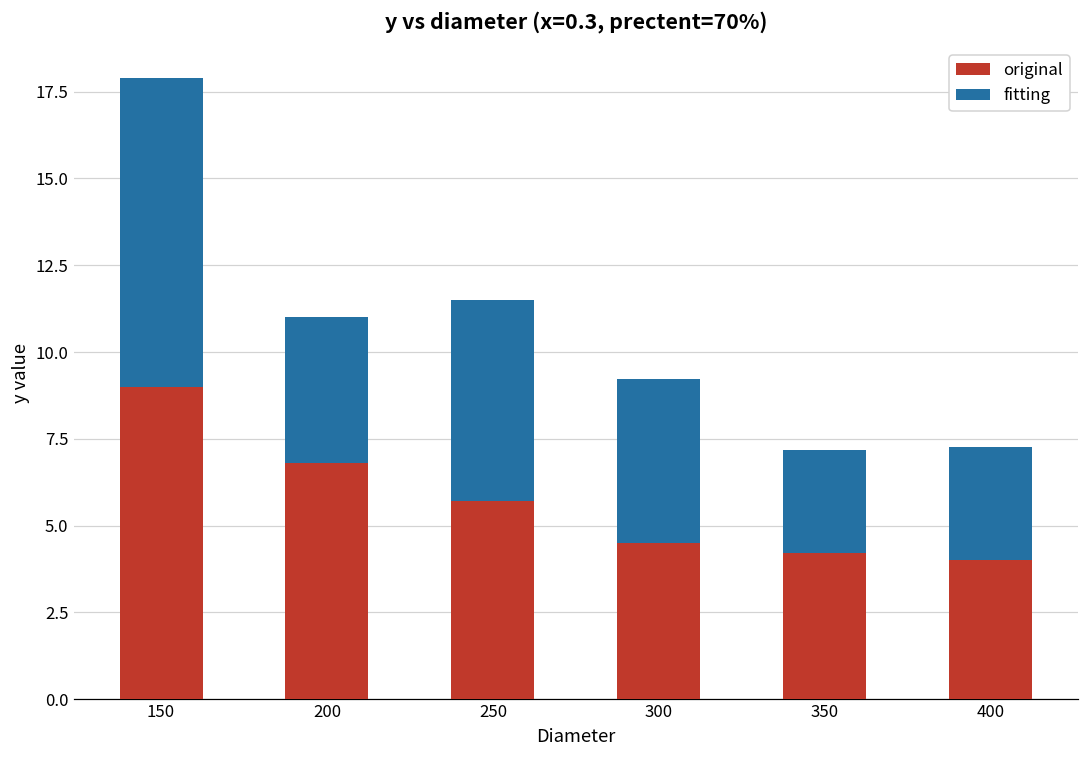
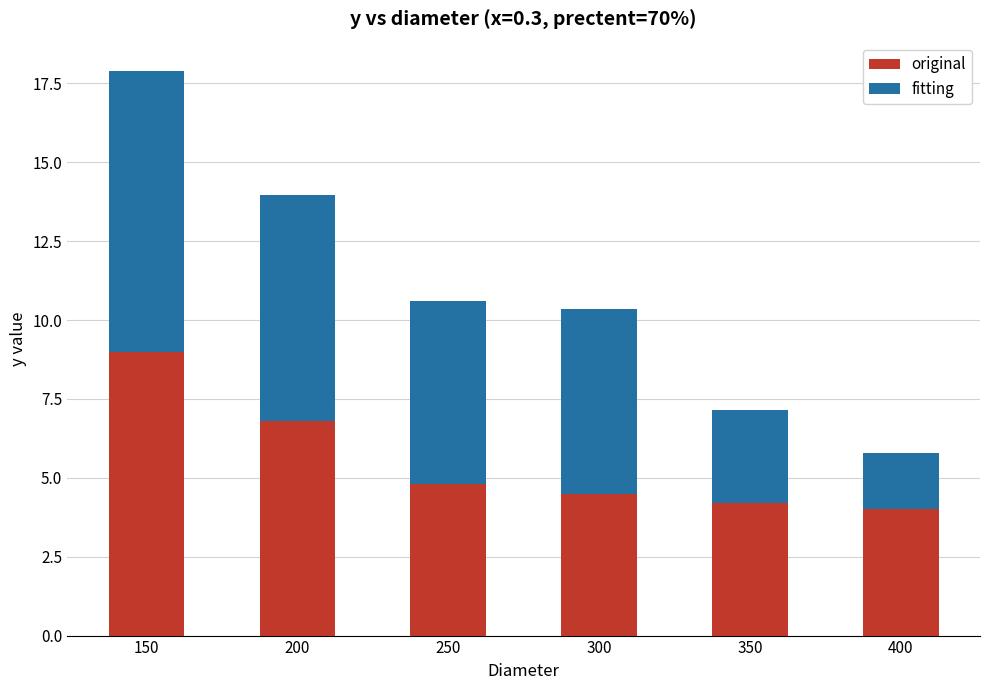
fitting, 200: 4.2 -> 7.1
original, 250: 5.7 -> 4.8
fitting, 300: 4.7 -> 5.8
fitting, 400: 3.3 -> 1.8
